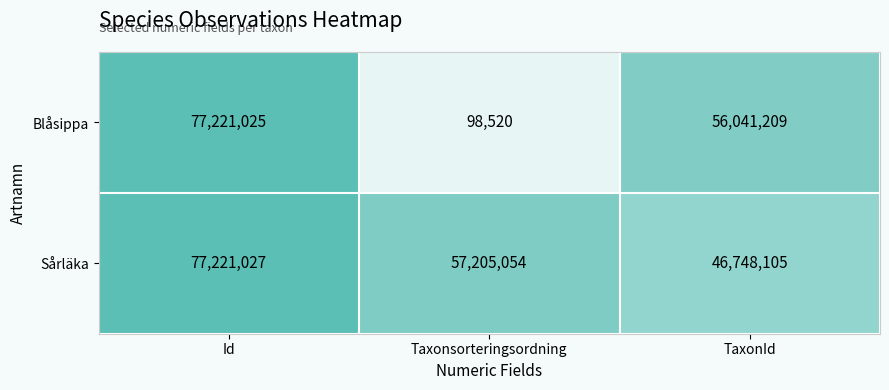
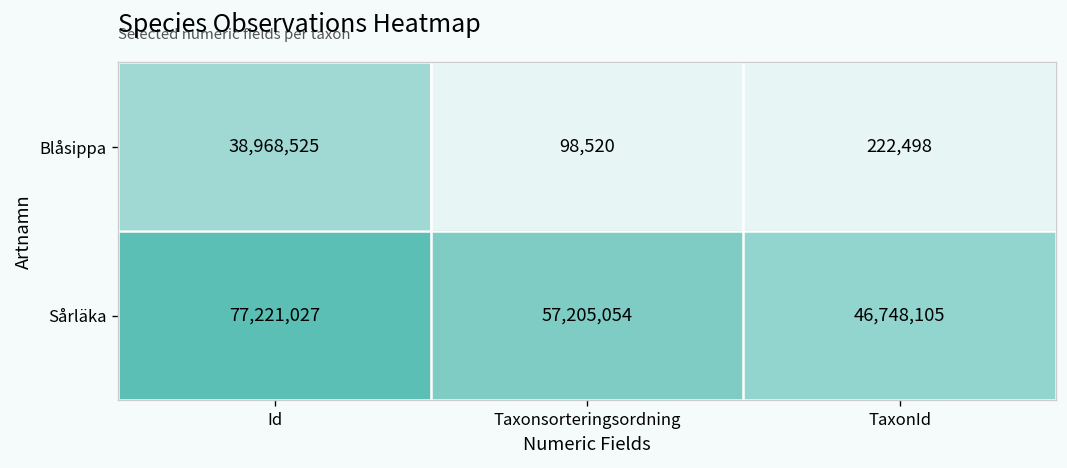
Blåsippa, Id: 77,221,025 -> 38,968,525
Blåsippa, TaxonId: 56,041,209 -> 222,498
